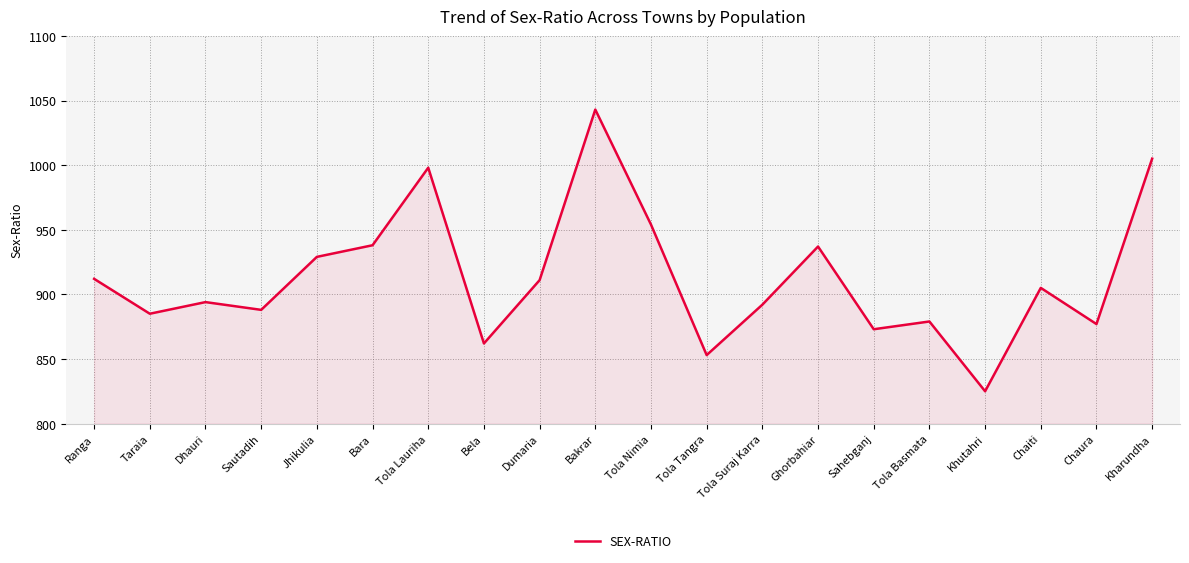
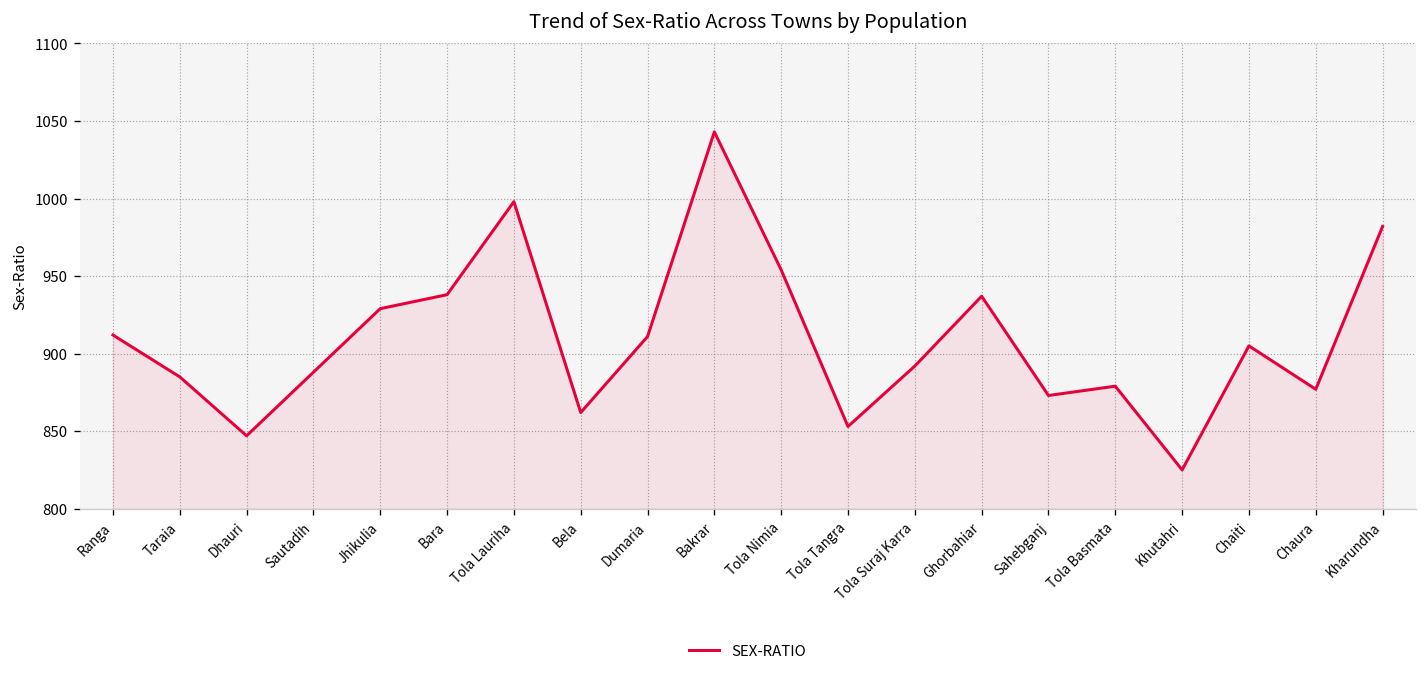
Dhauri: 894 -> 847
Kharundha: 1005 -> 982
